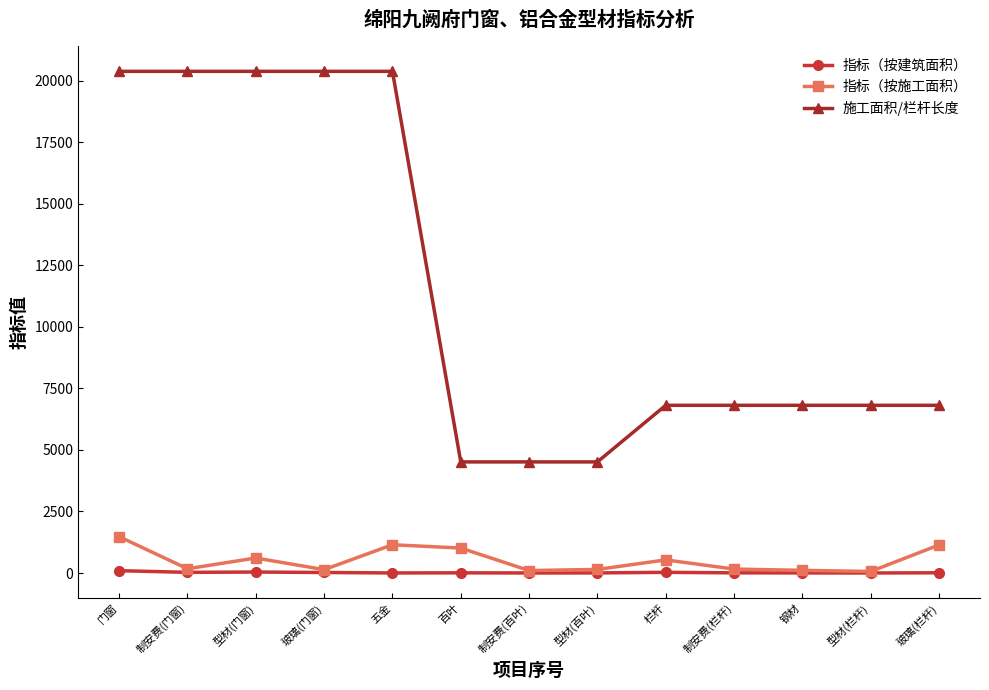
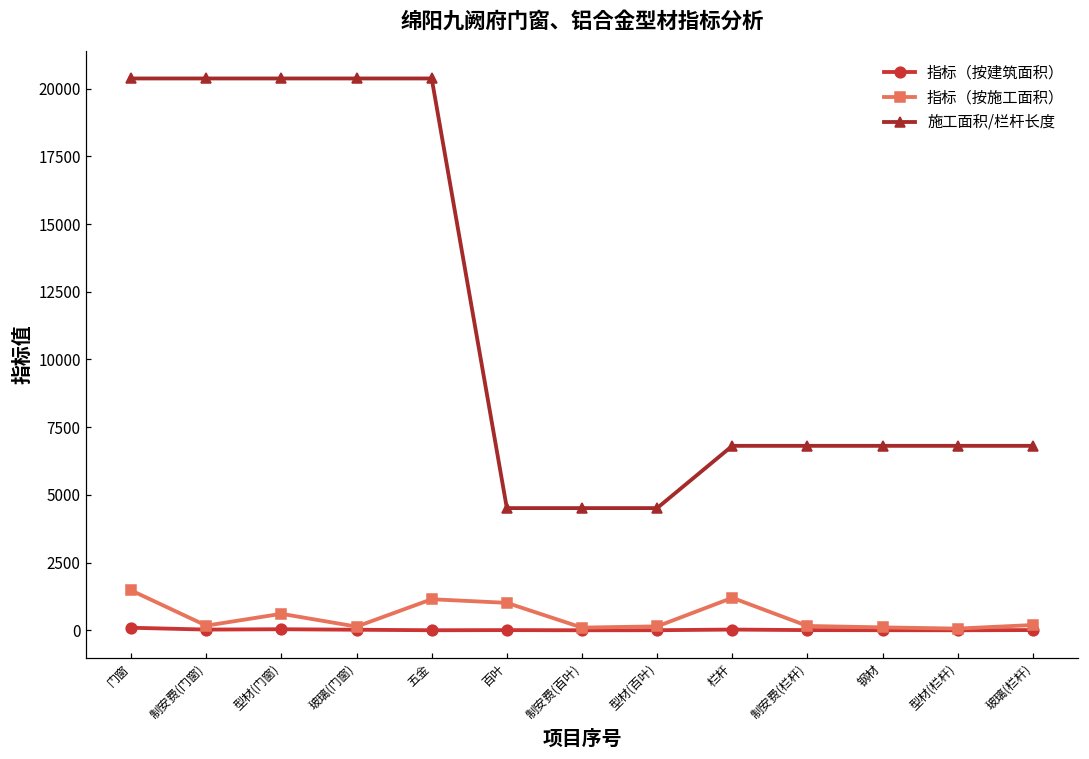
指标（按施工面积）, 栏杆: 500 -> 1200
指标（按施工面积）, 玻璃(栏杆): 1100 -> 200
